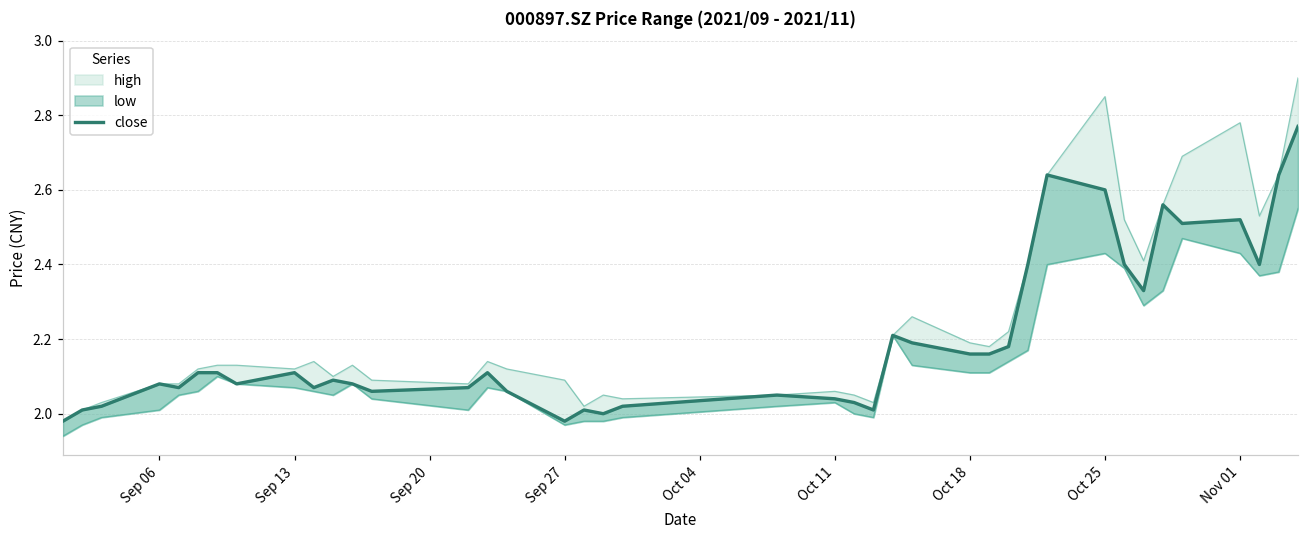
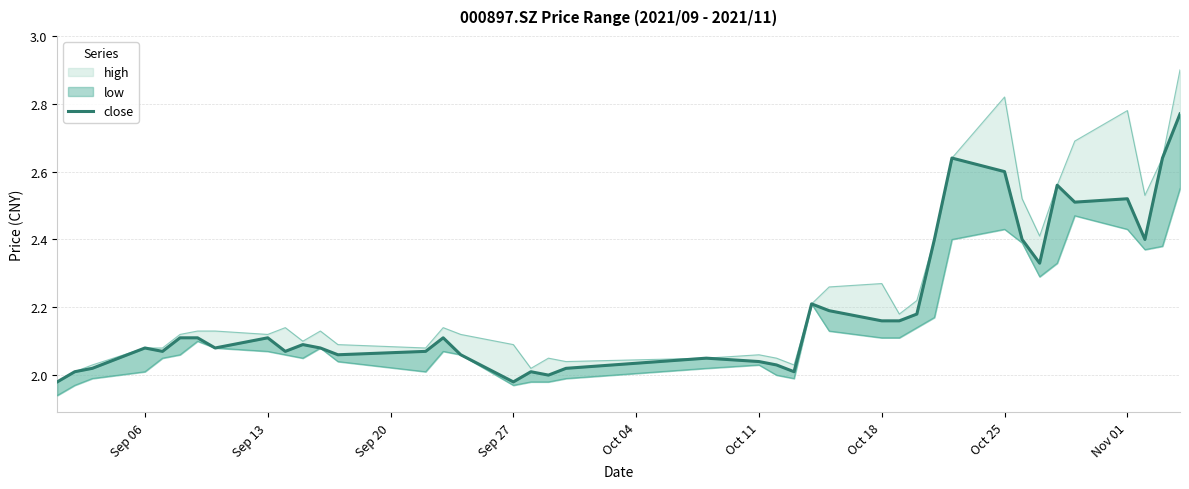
high, Oct 18: 2.19 -> 2.27
high, Oct 25: 2.85 -> 2.82
